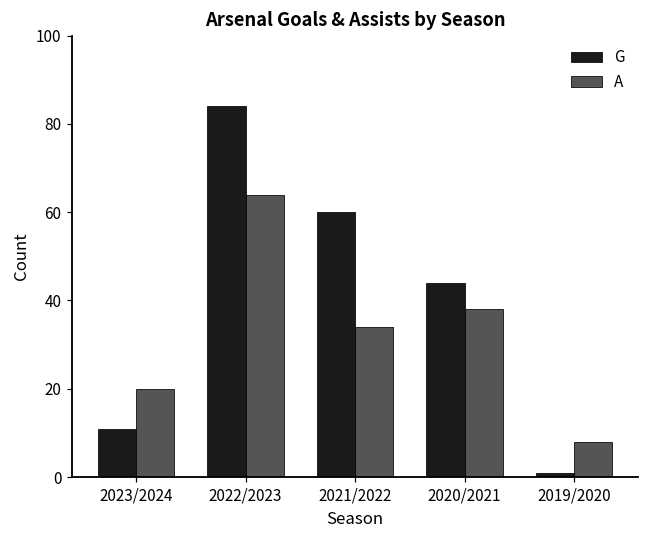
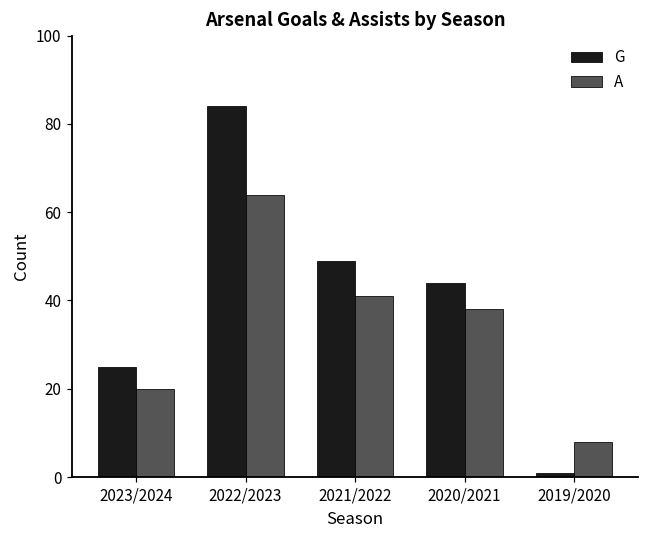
G, 2023/2024: 11 -> 25
G, 2021/2022: 60 -> 49
A, 2021/2022: 34 -> 41
